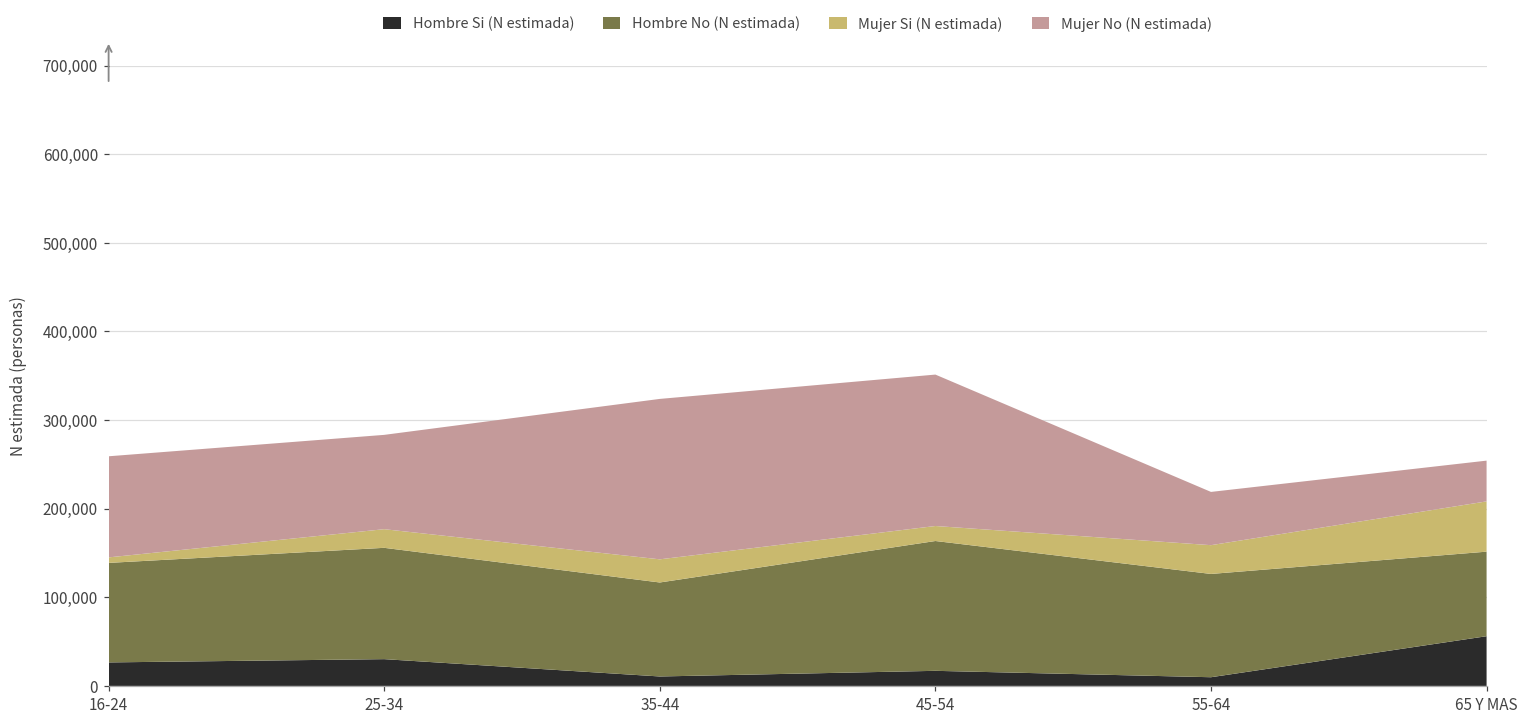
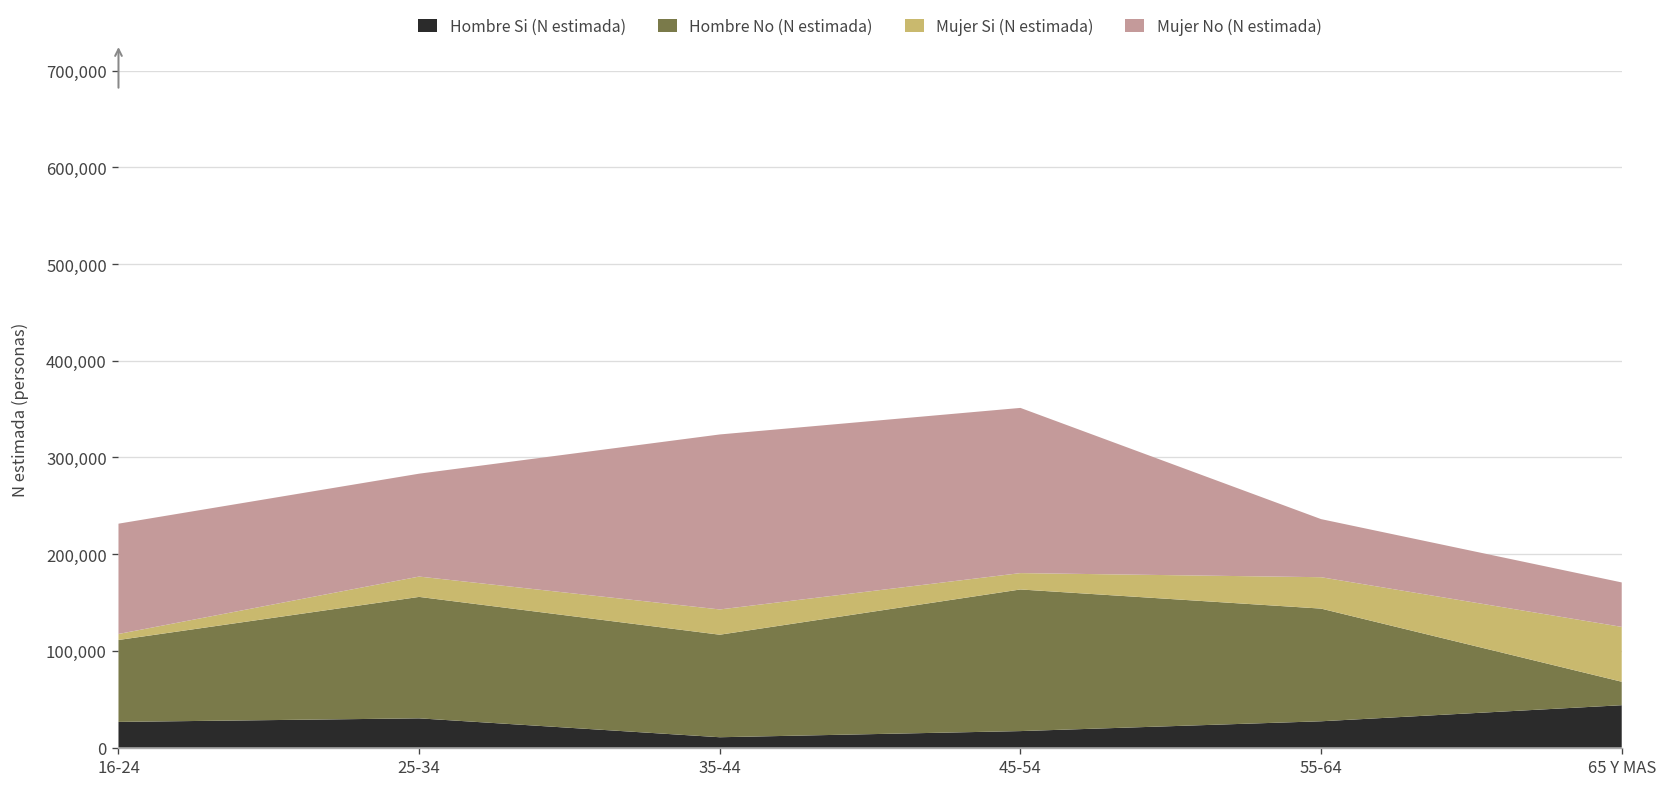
Hombre No (N estimada), 16-24: 110,000 -> 80,000
Hombre Si (N estimada), 55-64: 10,000 -> 30,000
Hombre Si (N estimada), 65 Y MAS: 60,000 -> 40,000
Hombre No (N estimada), 65 Y MAS: 100,000 -> 20,000
